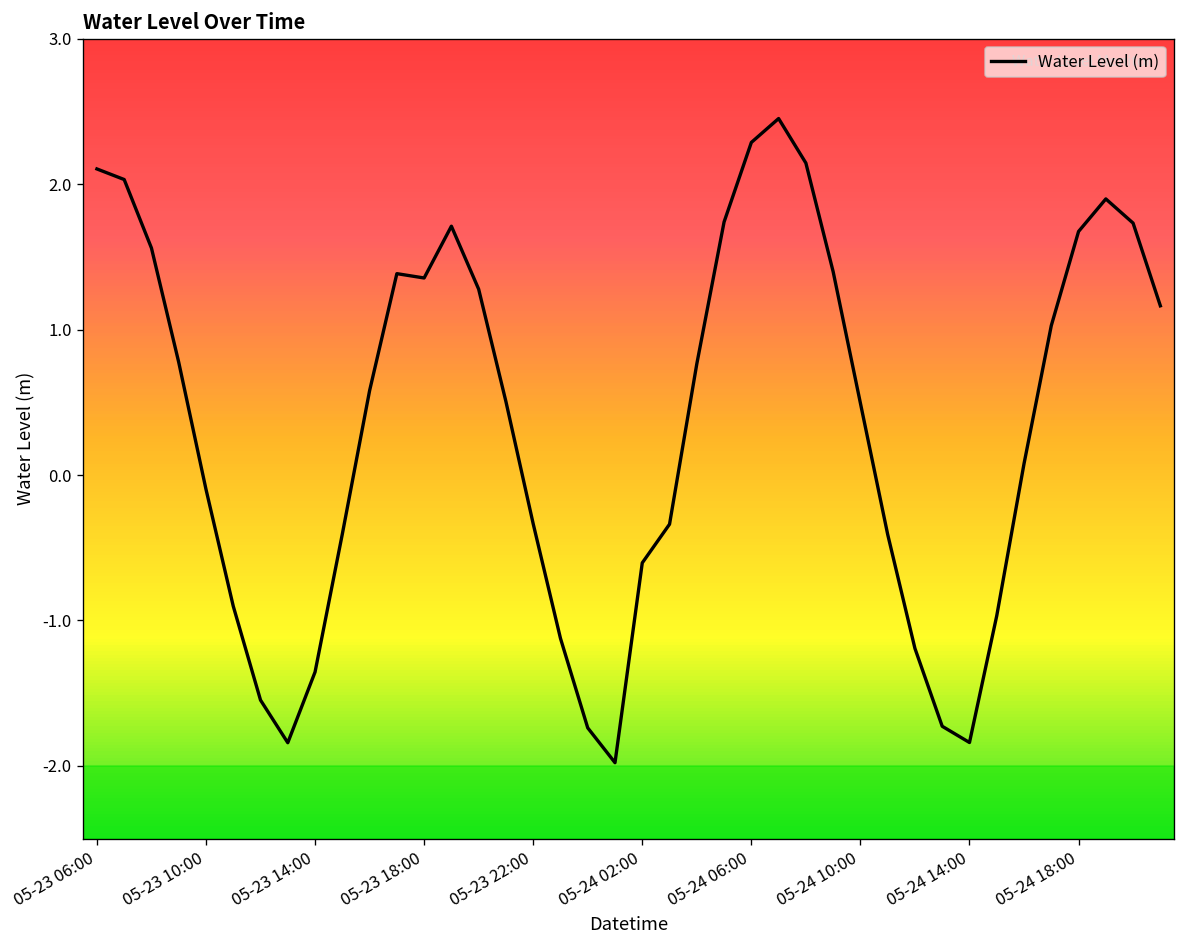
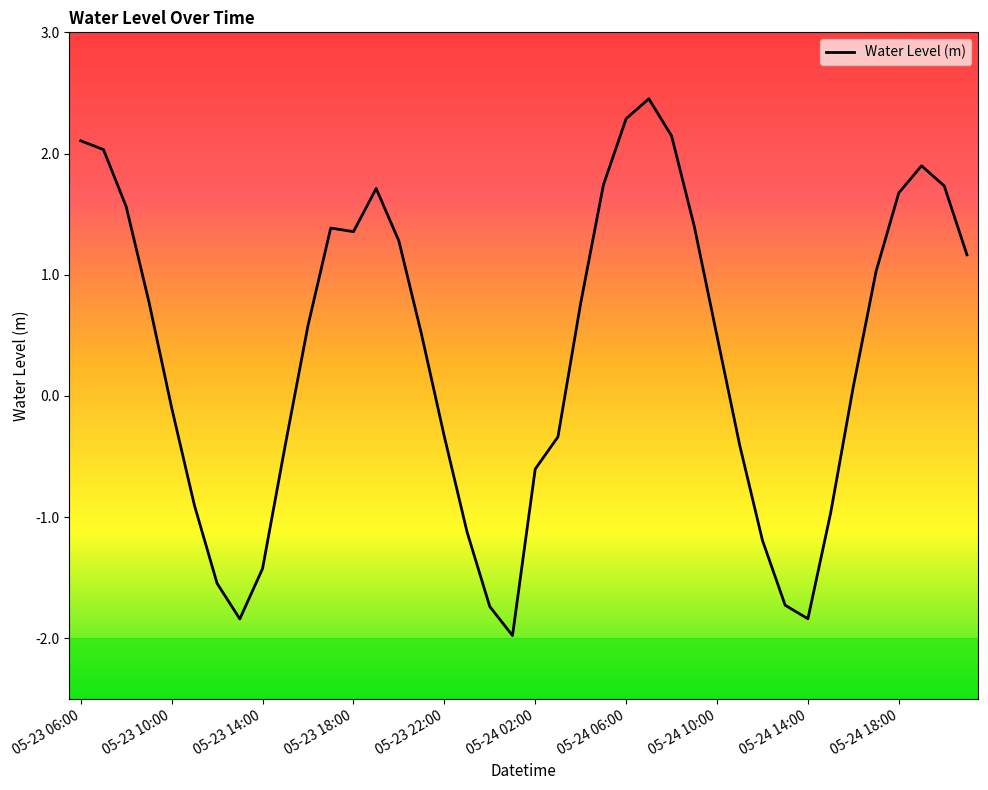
05-23 14:00: -1.35 -> -1.43
